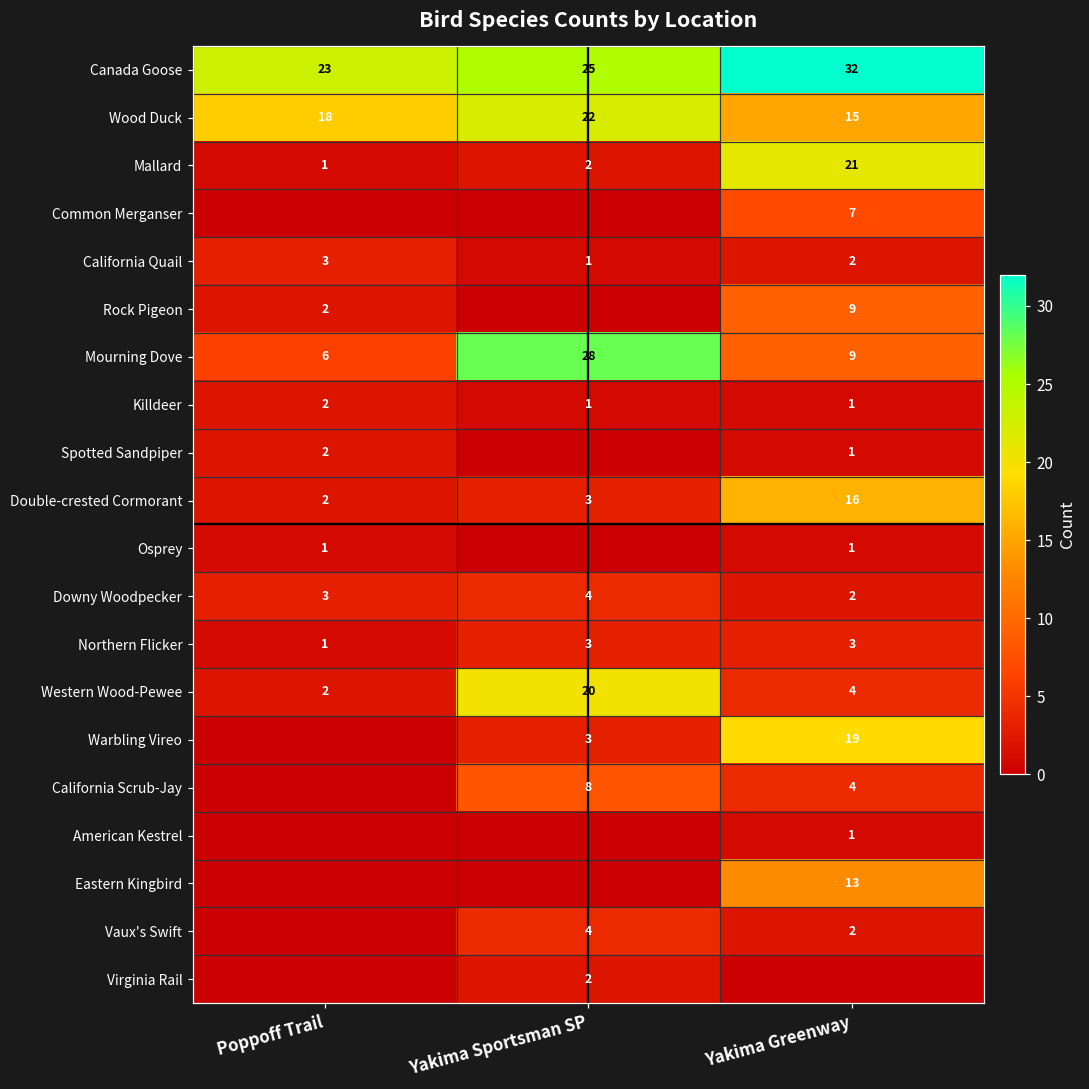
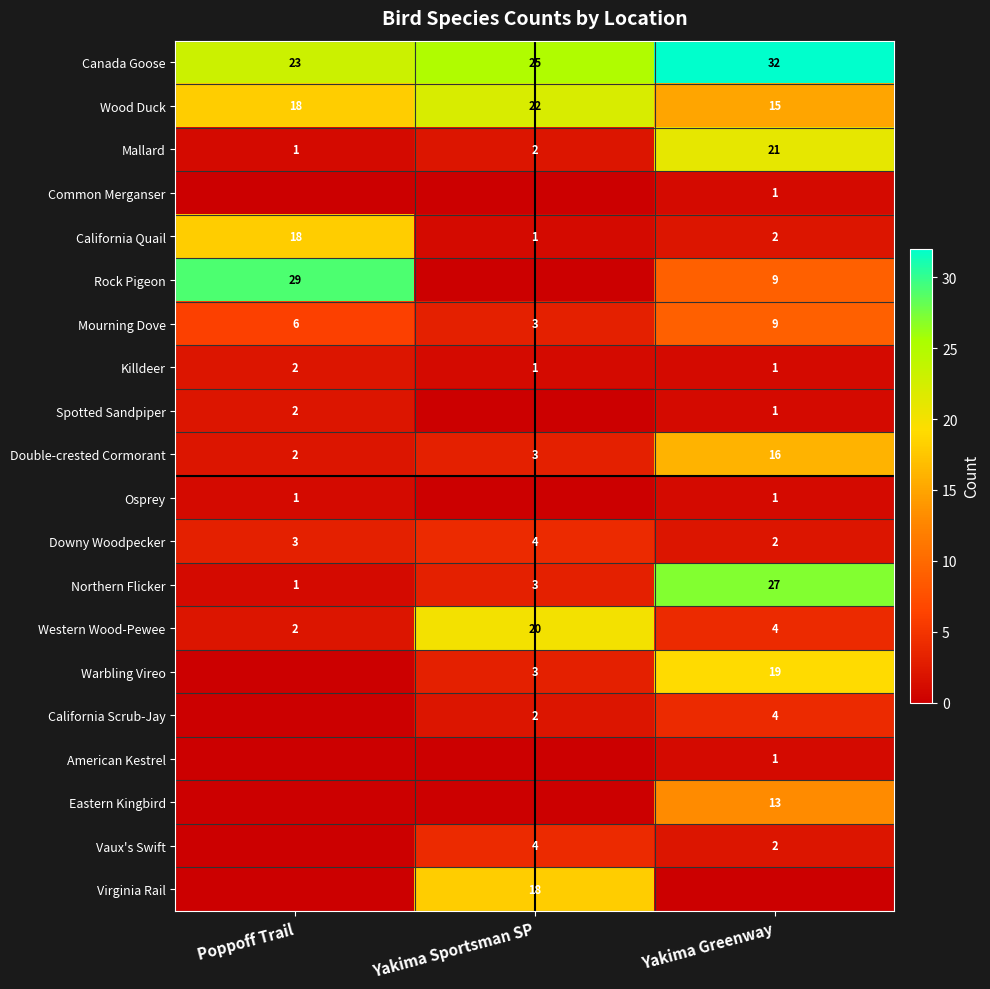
Common Merganser, Yakima Greenway: 7 -> 1
California Quail, Poppoff Trail: 3 -> 18
Rock Pigeon, Poppoff Trail: 2 -> 29
Mourning Dove, Yakima Sportsman SP: 28 -> 3
Northern Flicker, Yakima Greenway: 3 -> 27
California Scrub-Jay, Yakima Sportsman SP: 8 -> 2
Virginia Rail, Yakima Sportsman SP: 2 -> 18
